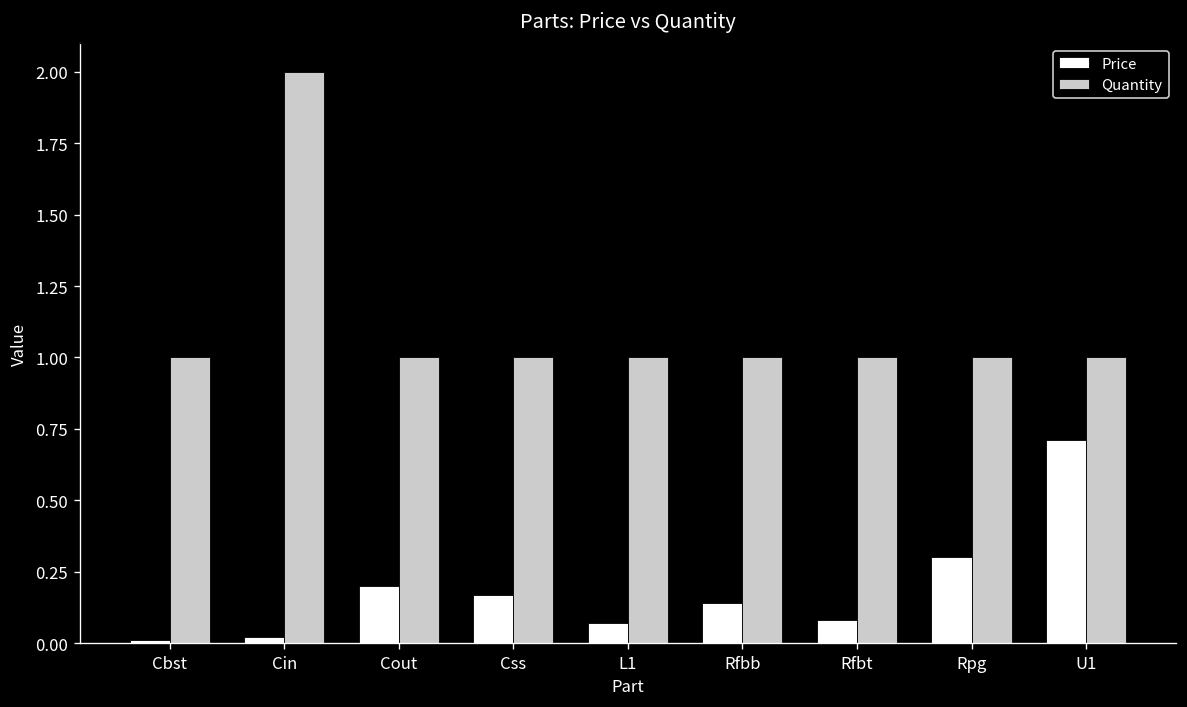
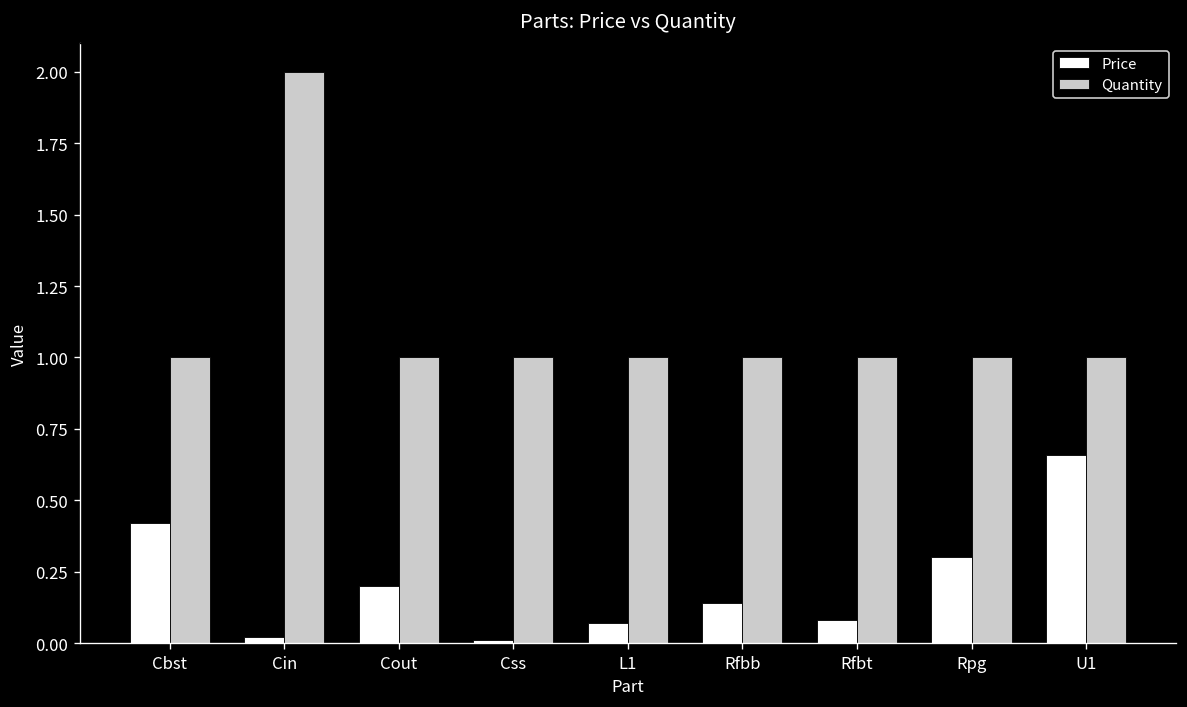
Price, Cbst: 0.01 -> 0.42
Price, Css: 0.17 -> 0.01
Price, U1: 0.71 -> 0.66
